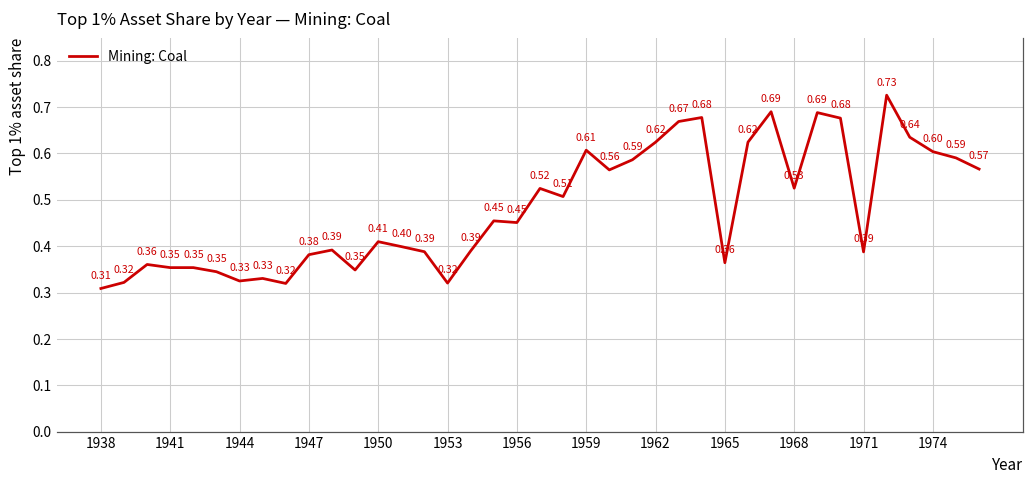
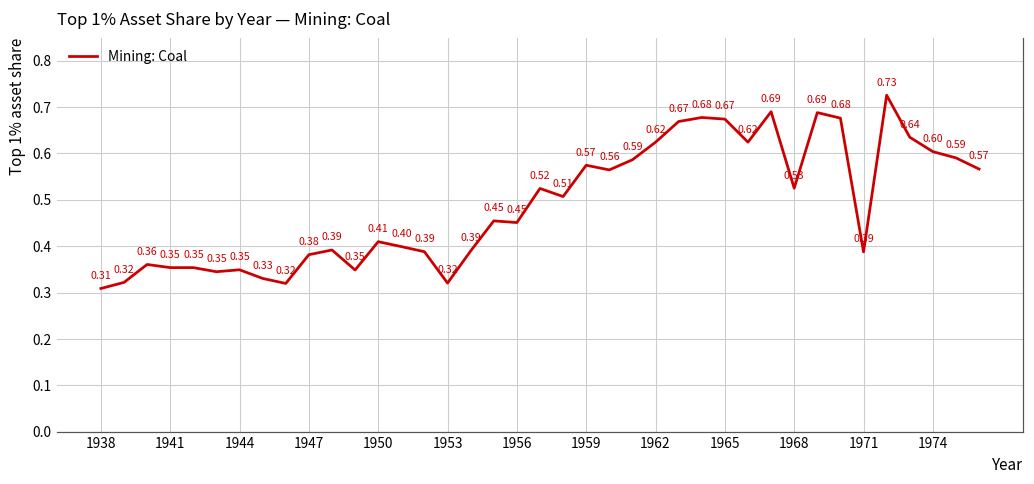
1944: 0.33 -> 0.35
1959: 0.61 -> 0.57
1965: 0.36 -> 0.67
